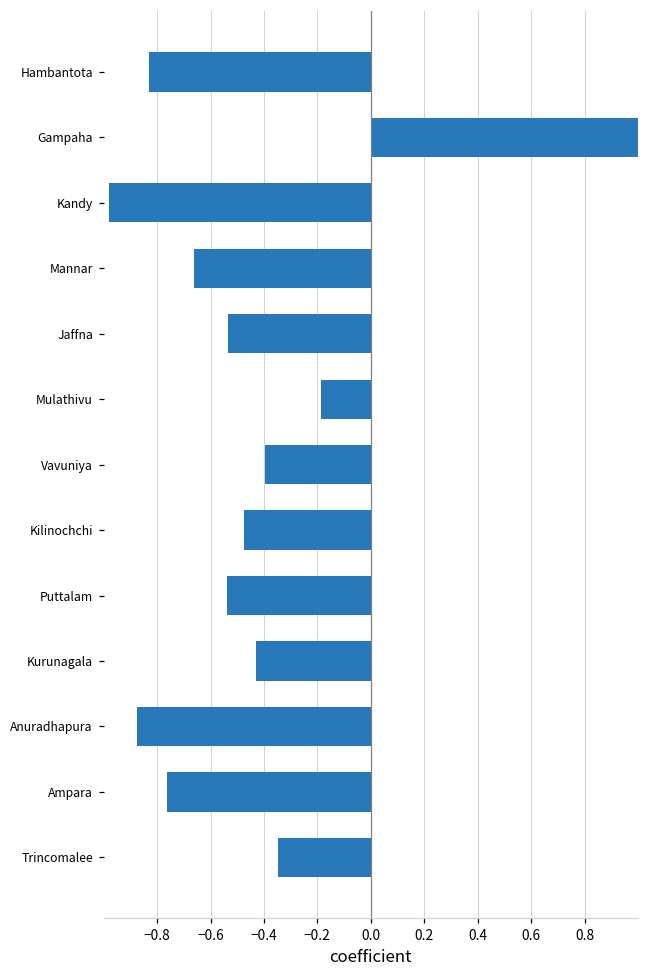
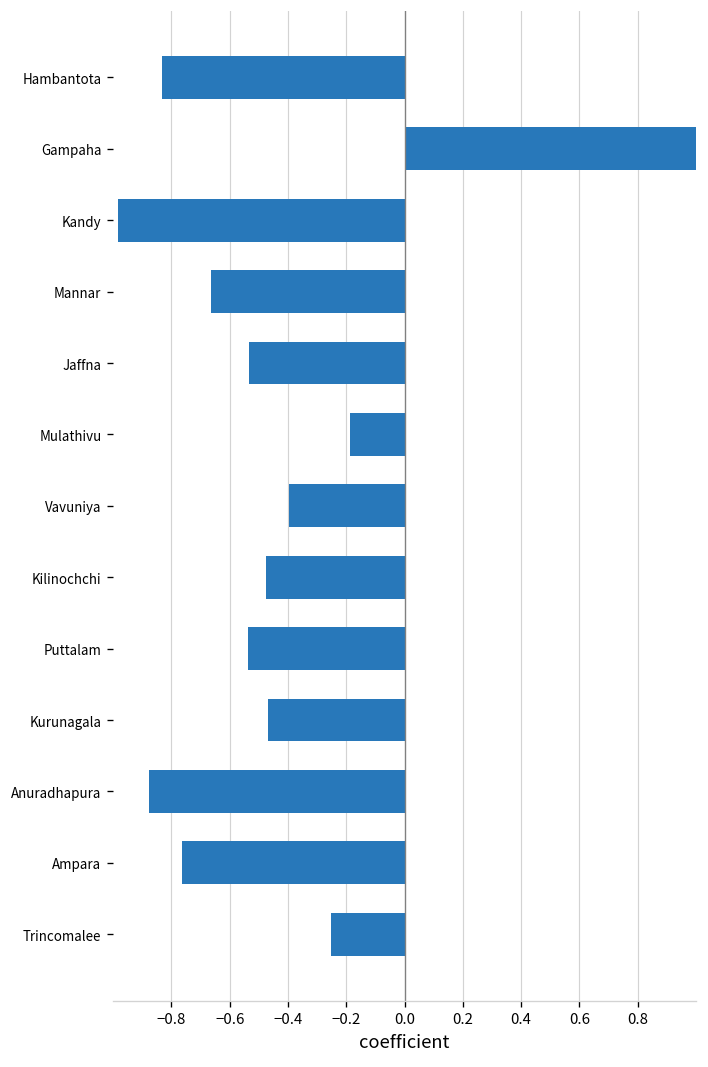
Kurunagala: -0.43 -> -0.47
Trincomalee: -0.35 -> -0.25
